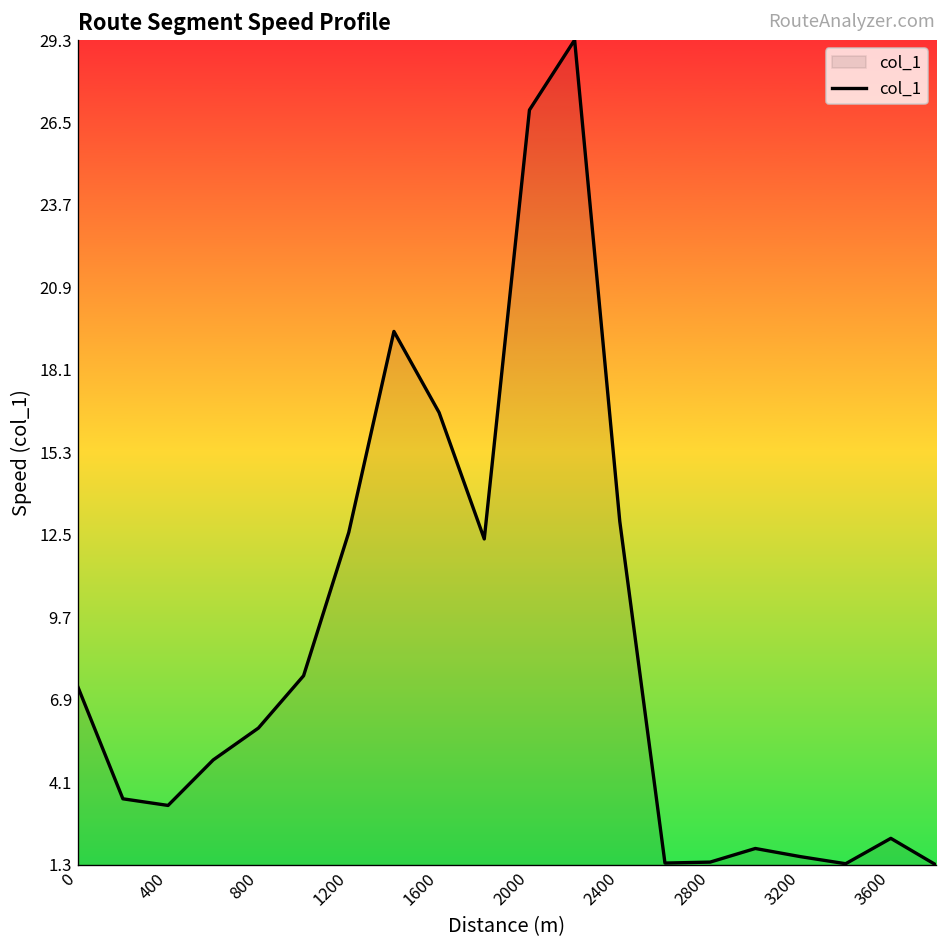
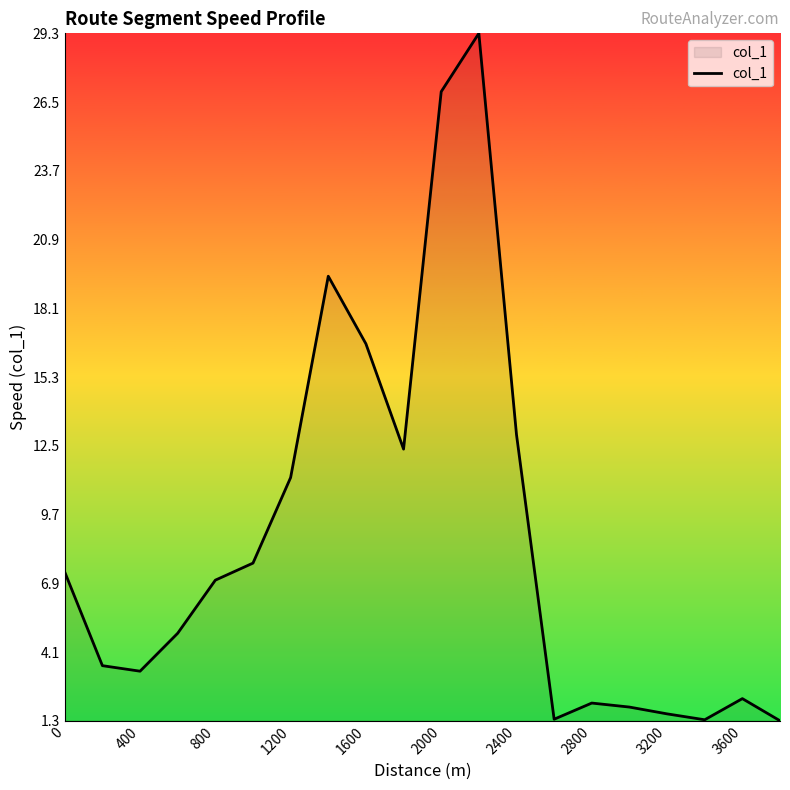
800: 6.0 -> 7.0
1200: 12.6 -> 11.2
2800: 1.4 -> 2.0
